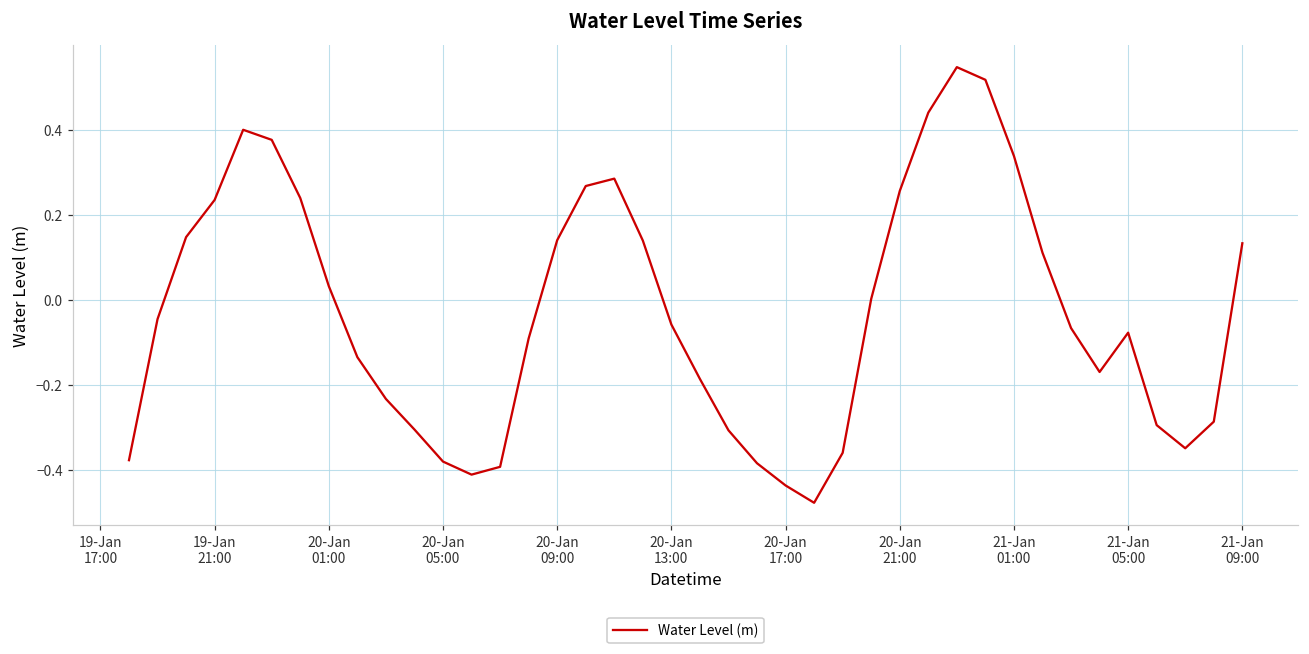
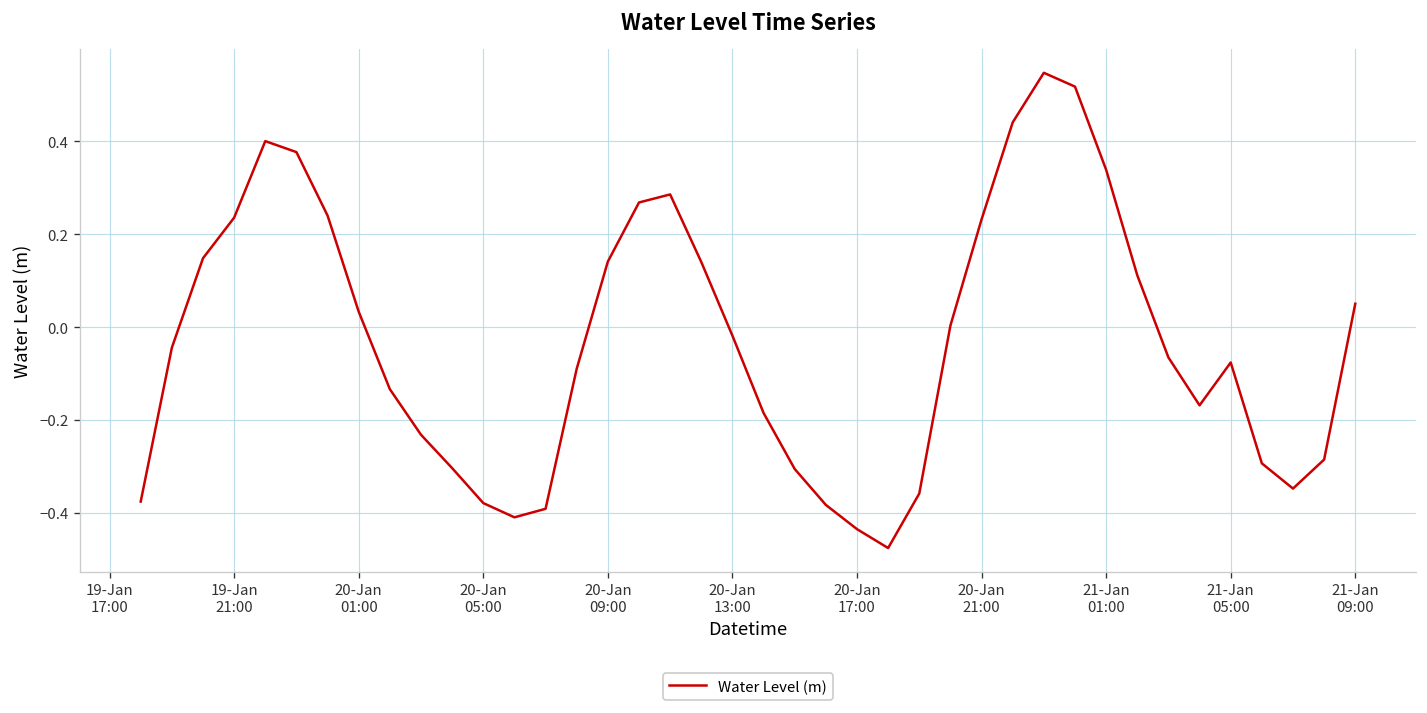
20-Jan 13:00: -0.06 -> -0.02
20-Jan 21:00: 0.26 -> 0.23
21-Jan 09:00: 0.13 -> 0.05
